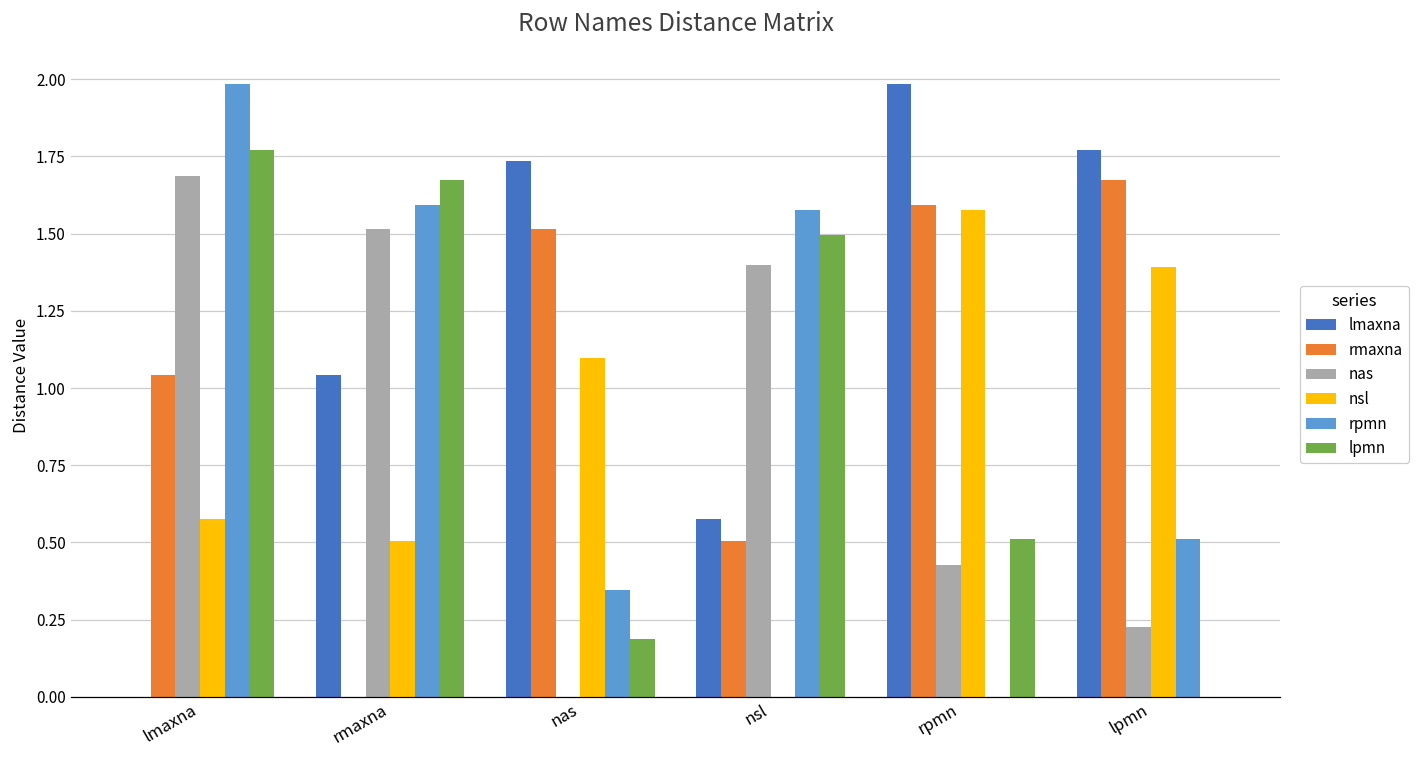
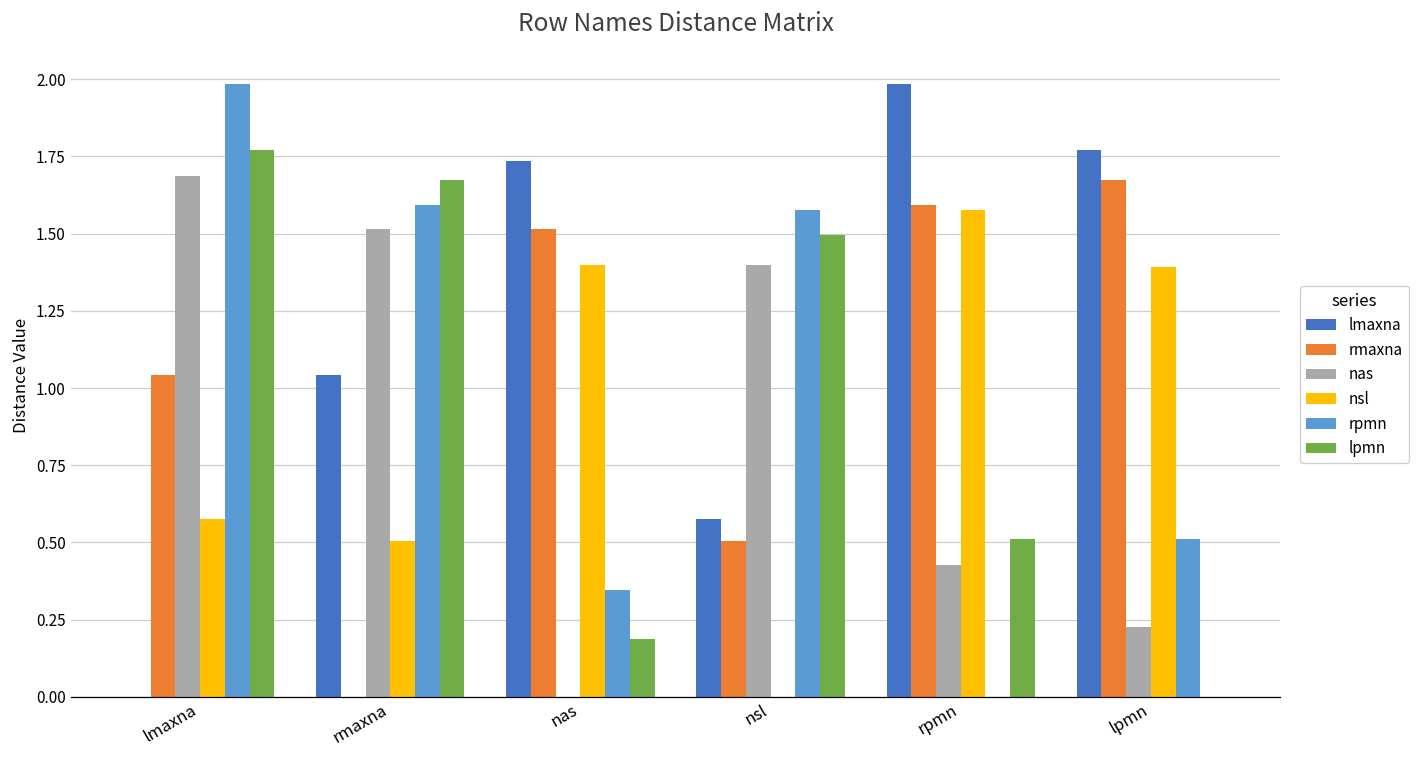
nsl, nas: 1.10 -> 1.40
